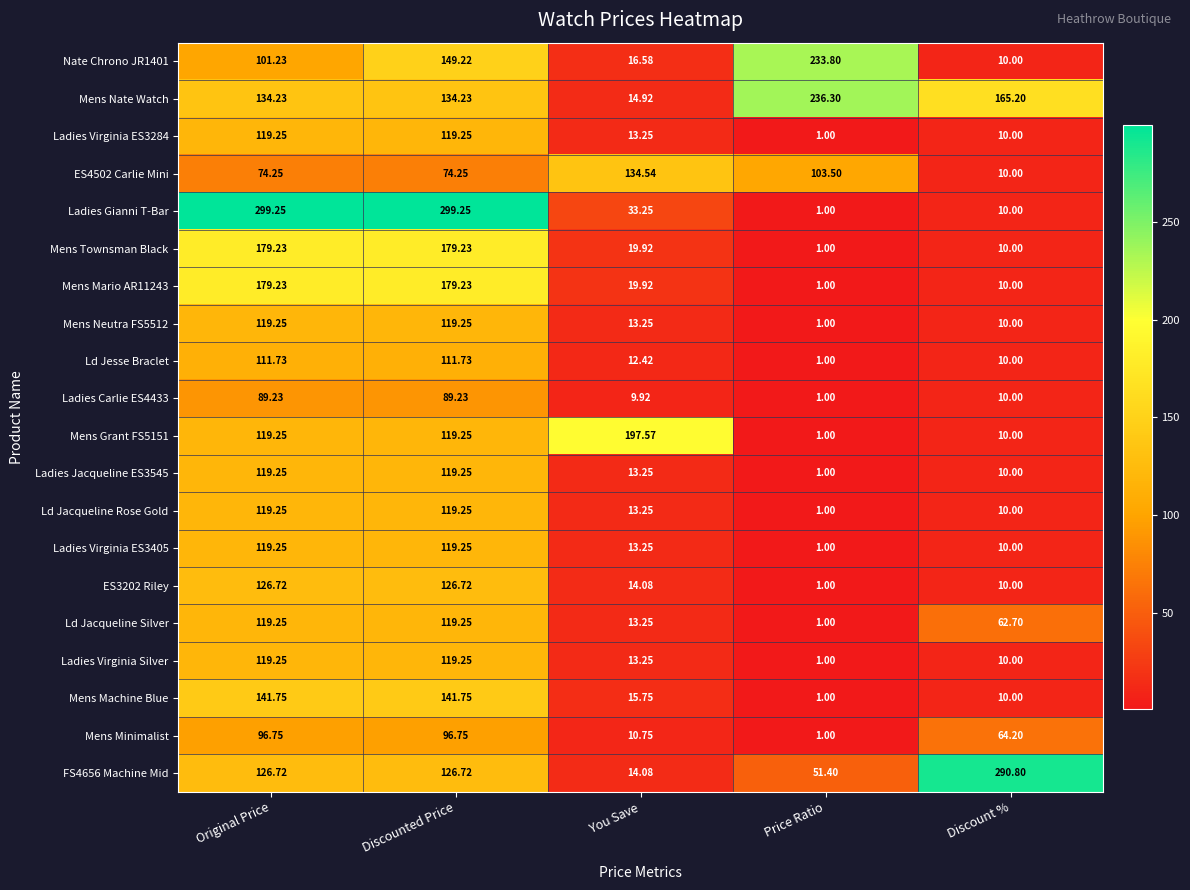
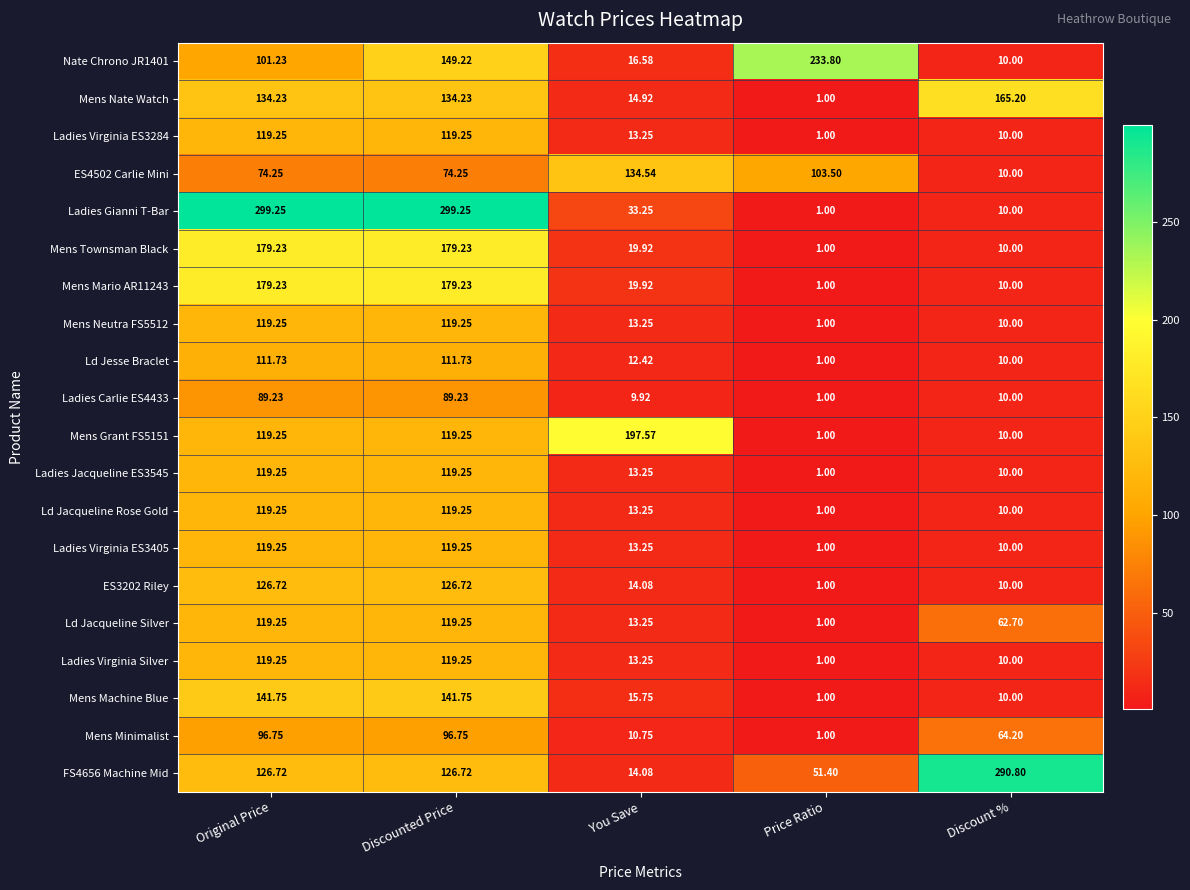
Mens Nate Watch, Price Ratio: 236.30 -> 1.00
